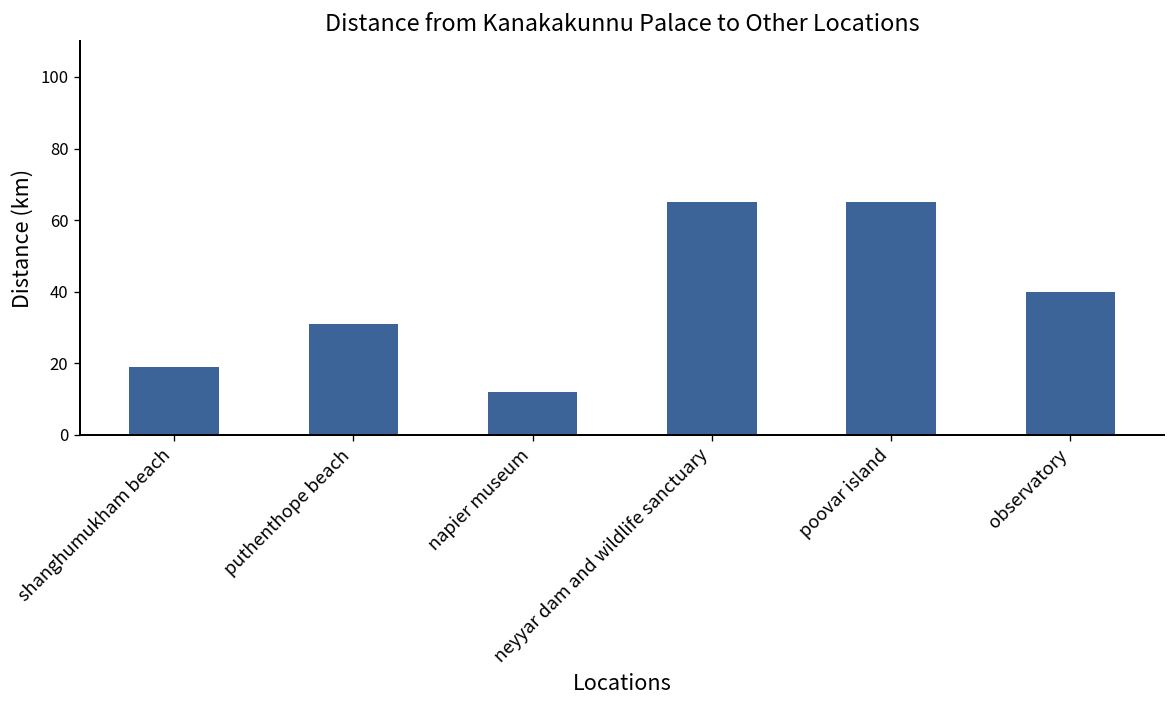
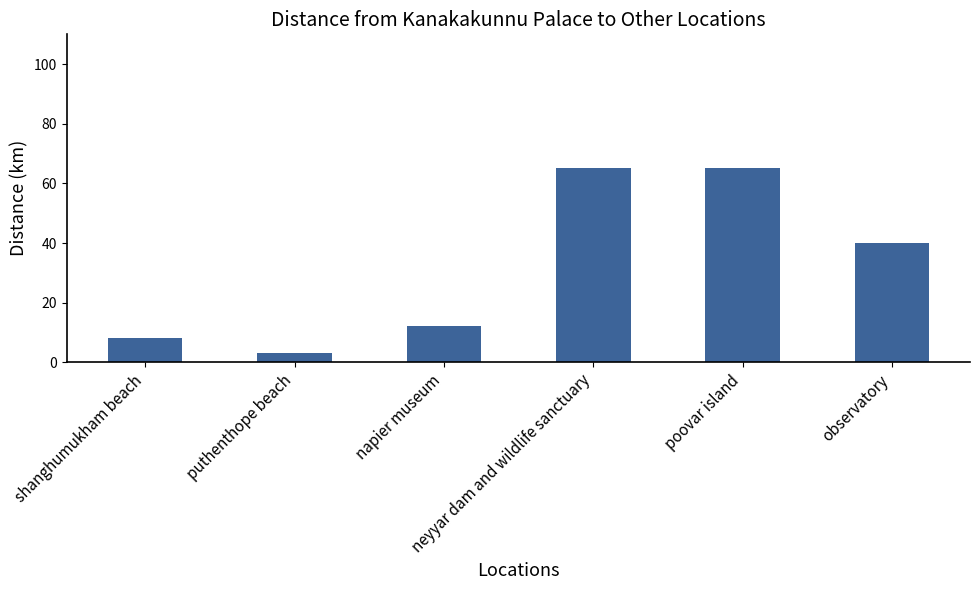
shanghumukham beach: 19 -> 8
puthenthope beach: 31 -> 3
